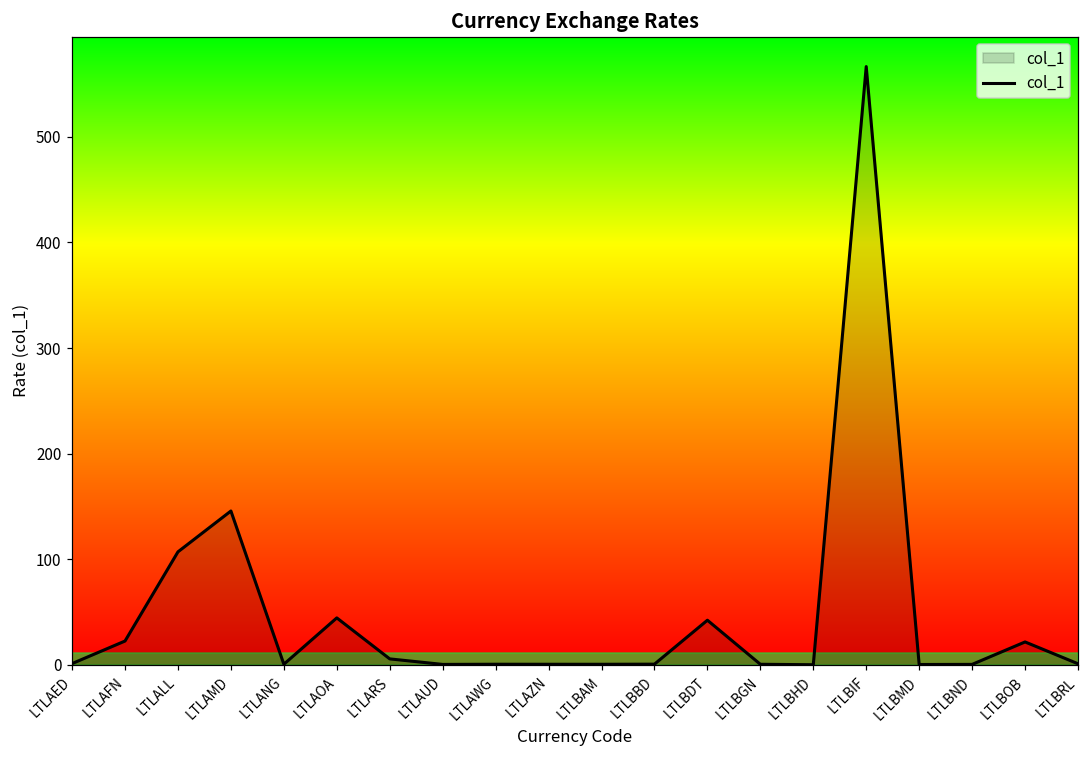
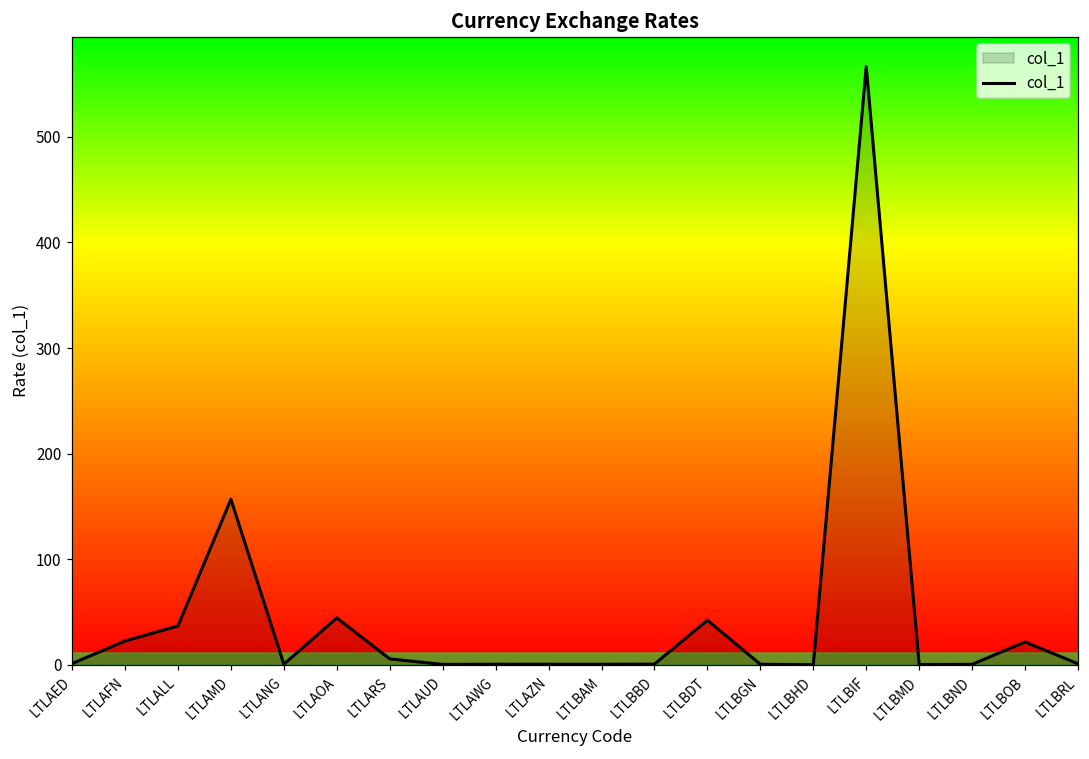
LTLALL: 110 -> 40
LTLAMD: 150 -> 160
